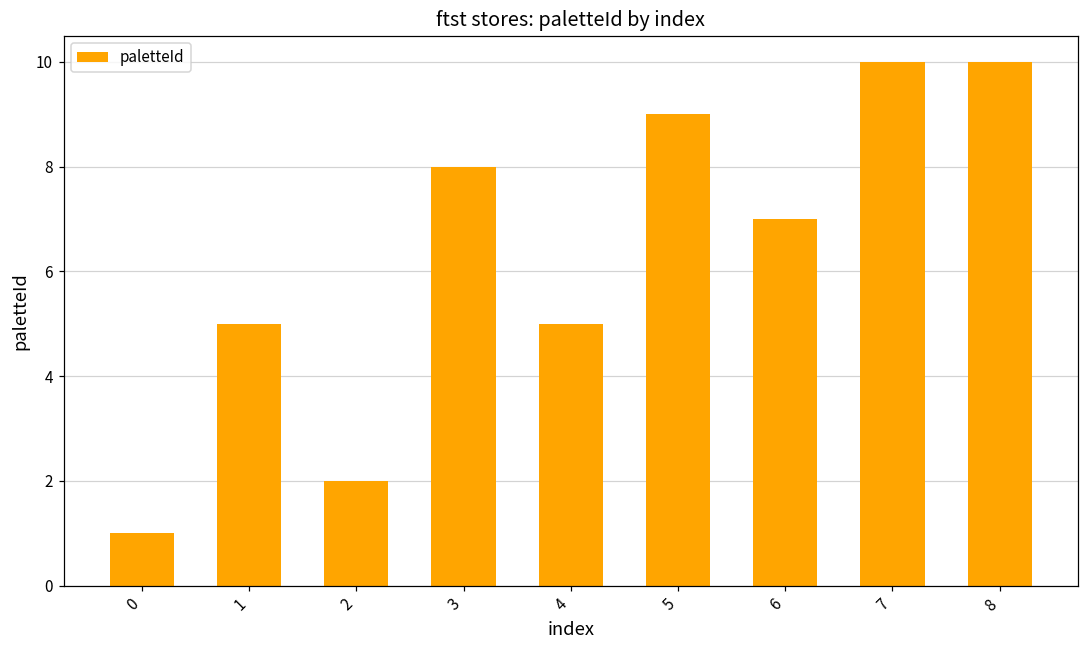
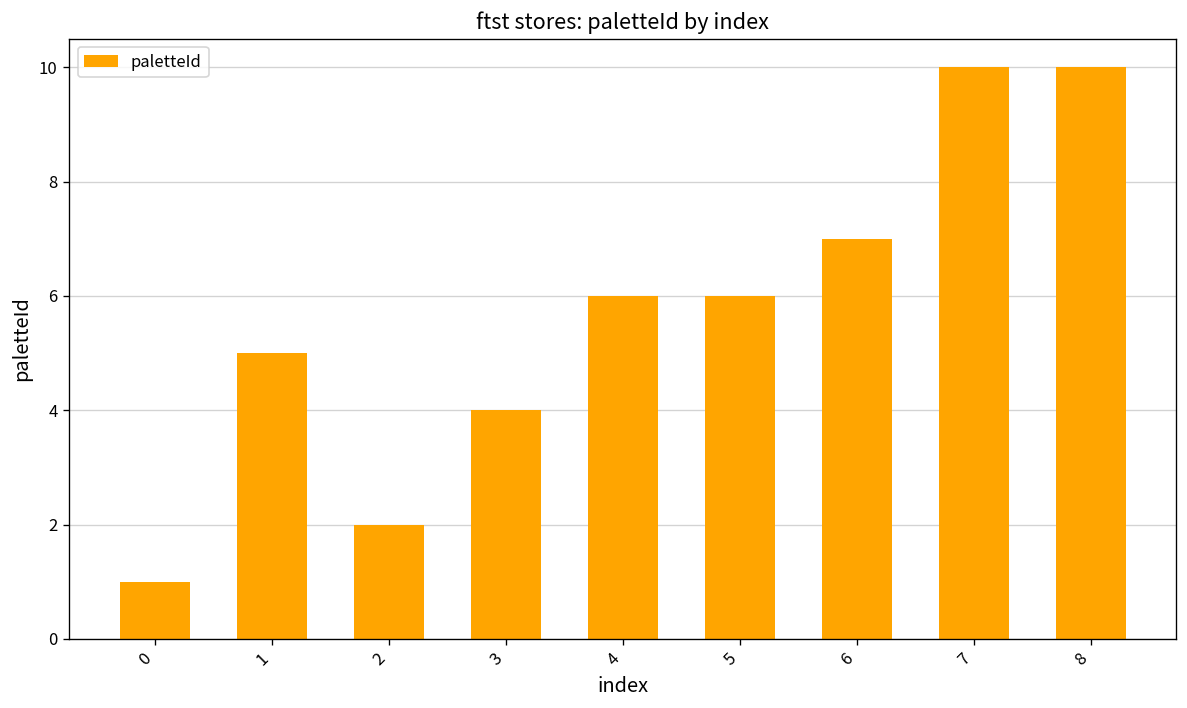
3: 8 -> 4
4: 5 -> 6
5: 9 -> 6
